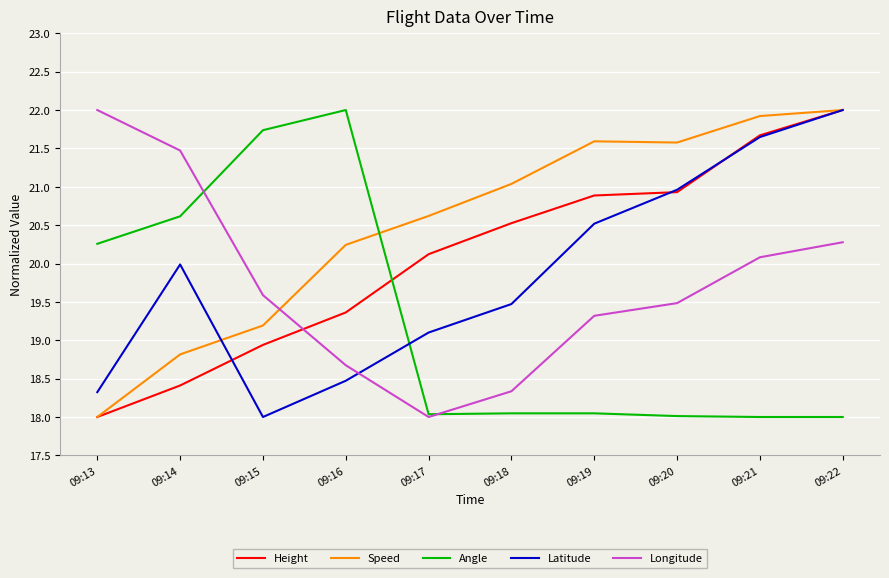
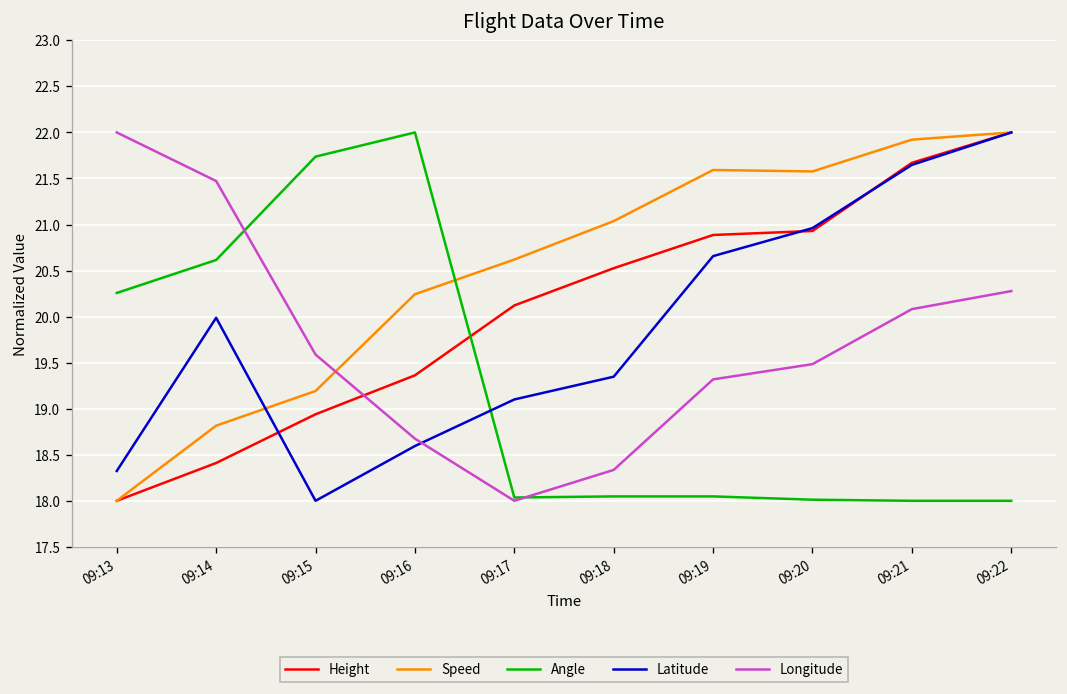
Latitude, 09:16: 18.5 -> 18.6
Latitude, 09:18: 19.5 -> 19.3
Latitude, 09:19: 20.5 -> 20.7
